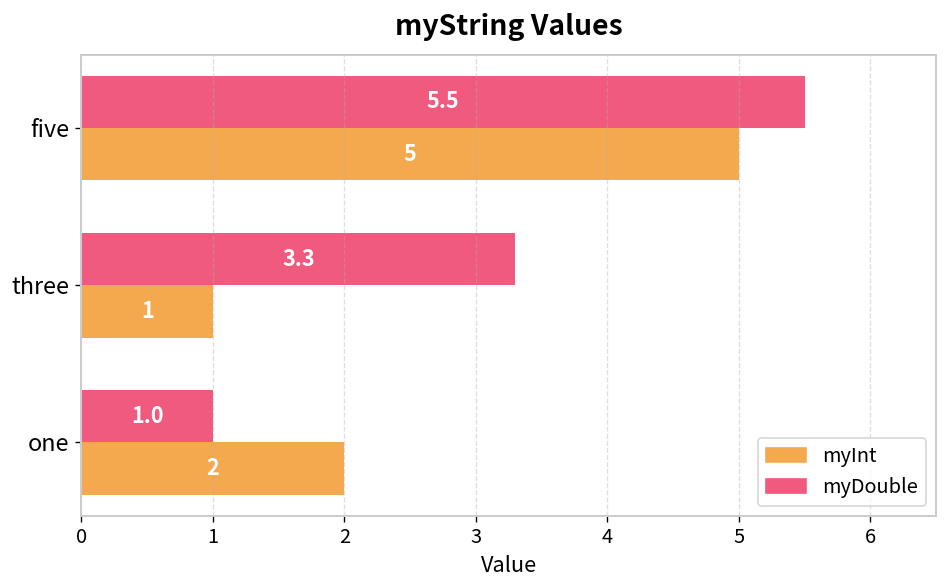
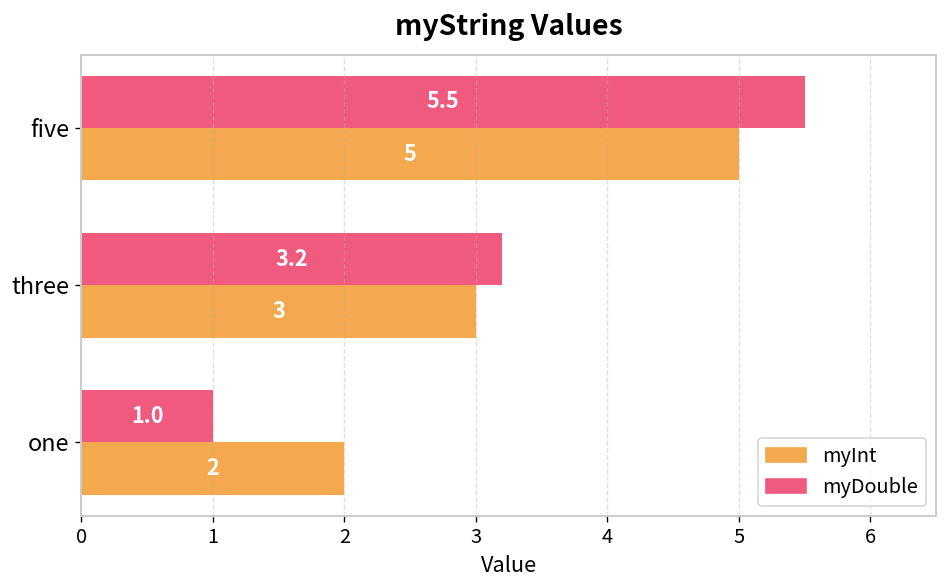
myDouble, three: 3.3 -> 3.2
myInt, three: 1 -> 3
